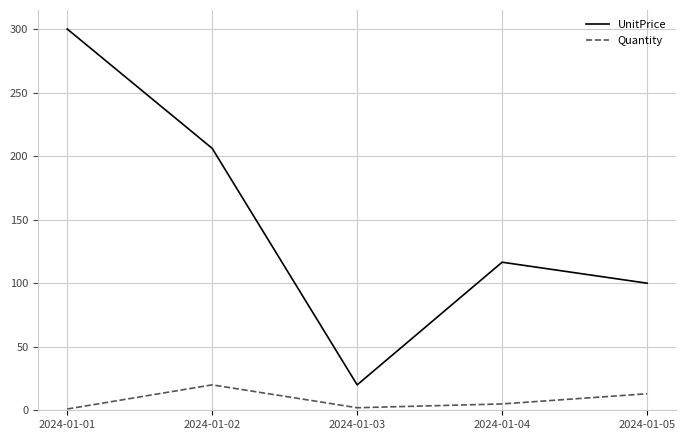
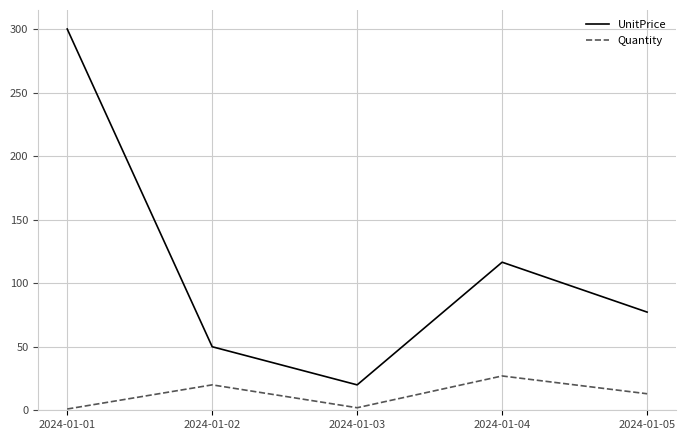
UnitPrice, 2024-01-02: 206 -> 50
Quantity, 2024-01-04: 5 -> 27
UnitPrice, 2024-01-05: 100 -> 77
